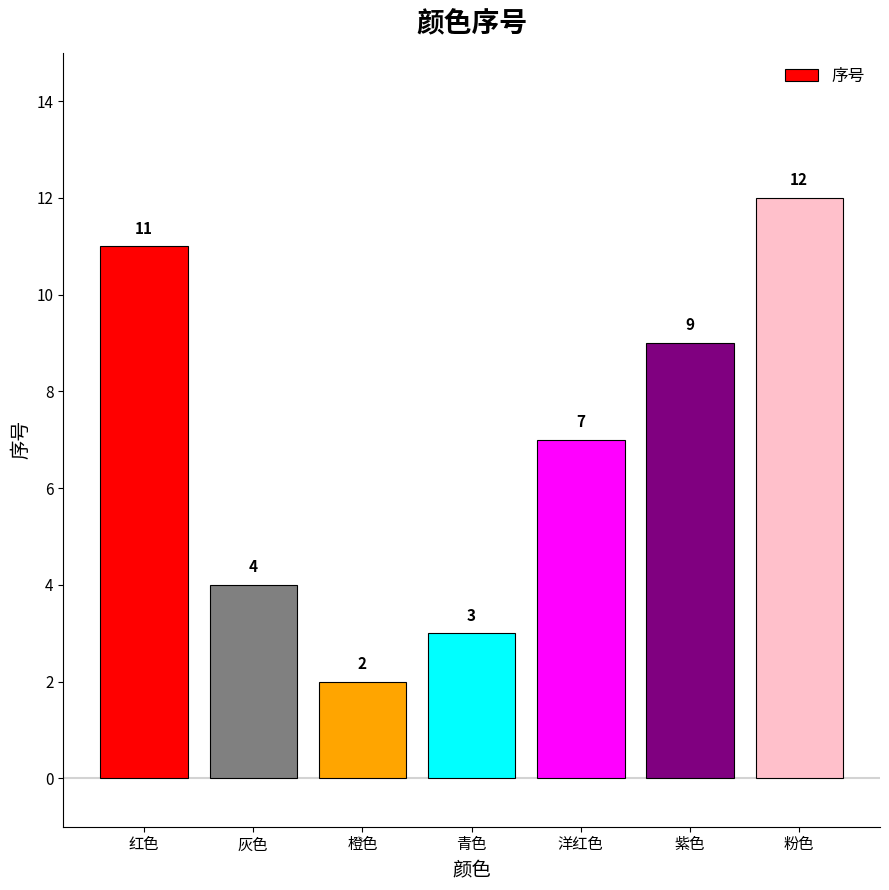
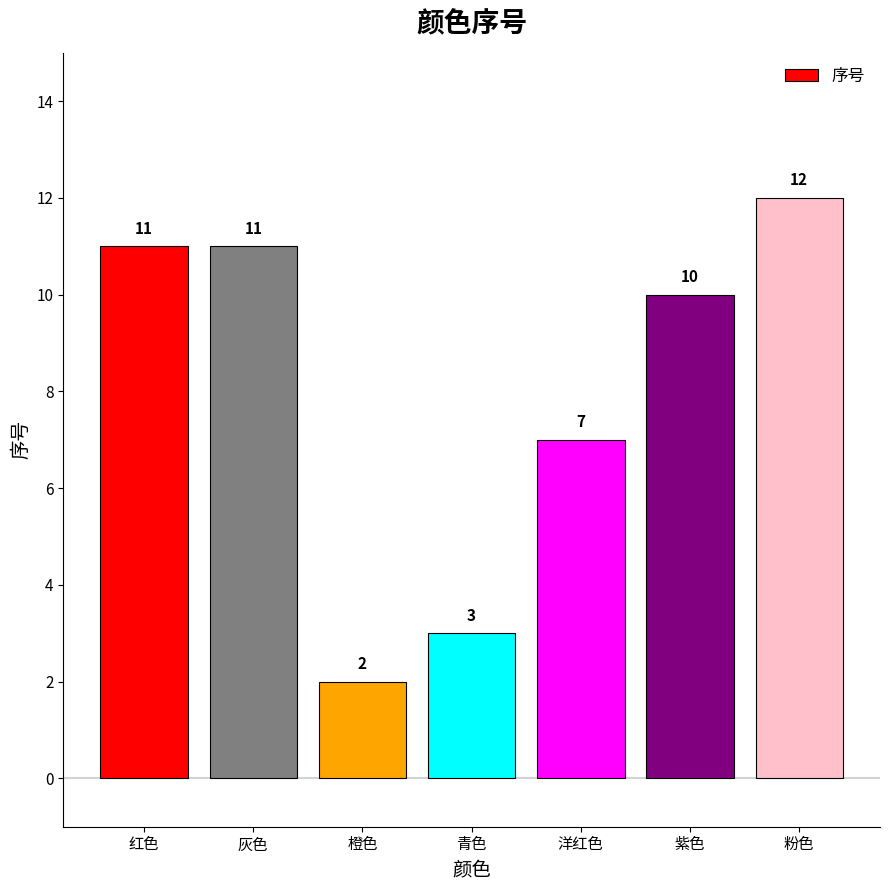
灰色: 4 -> 11
紫色: 9 -> 10
